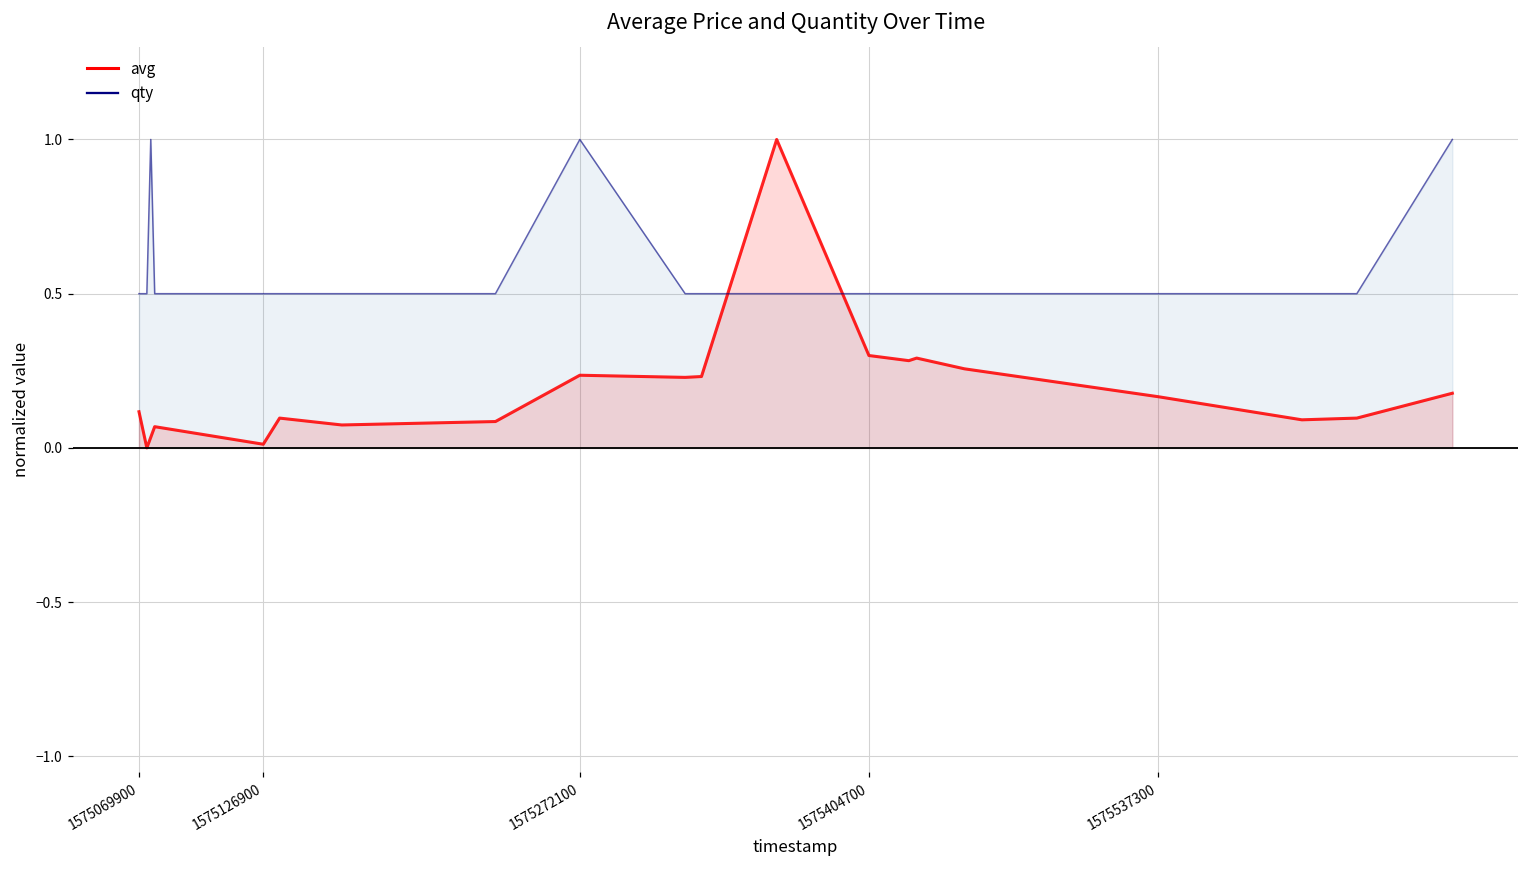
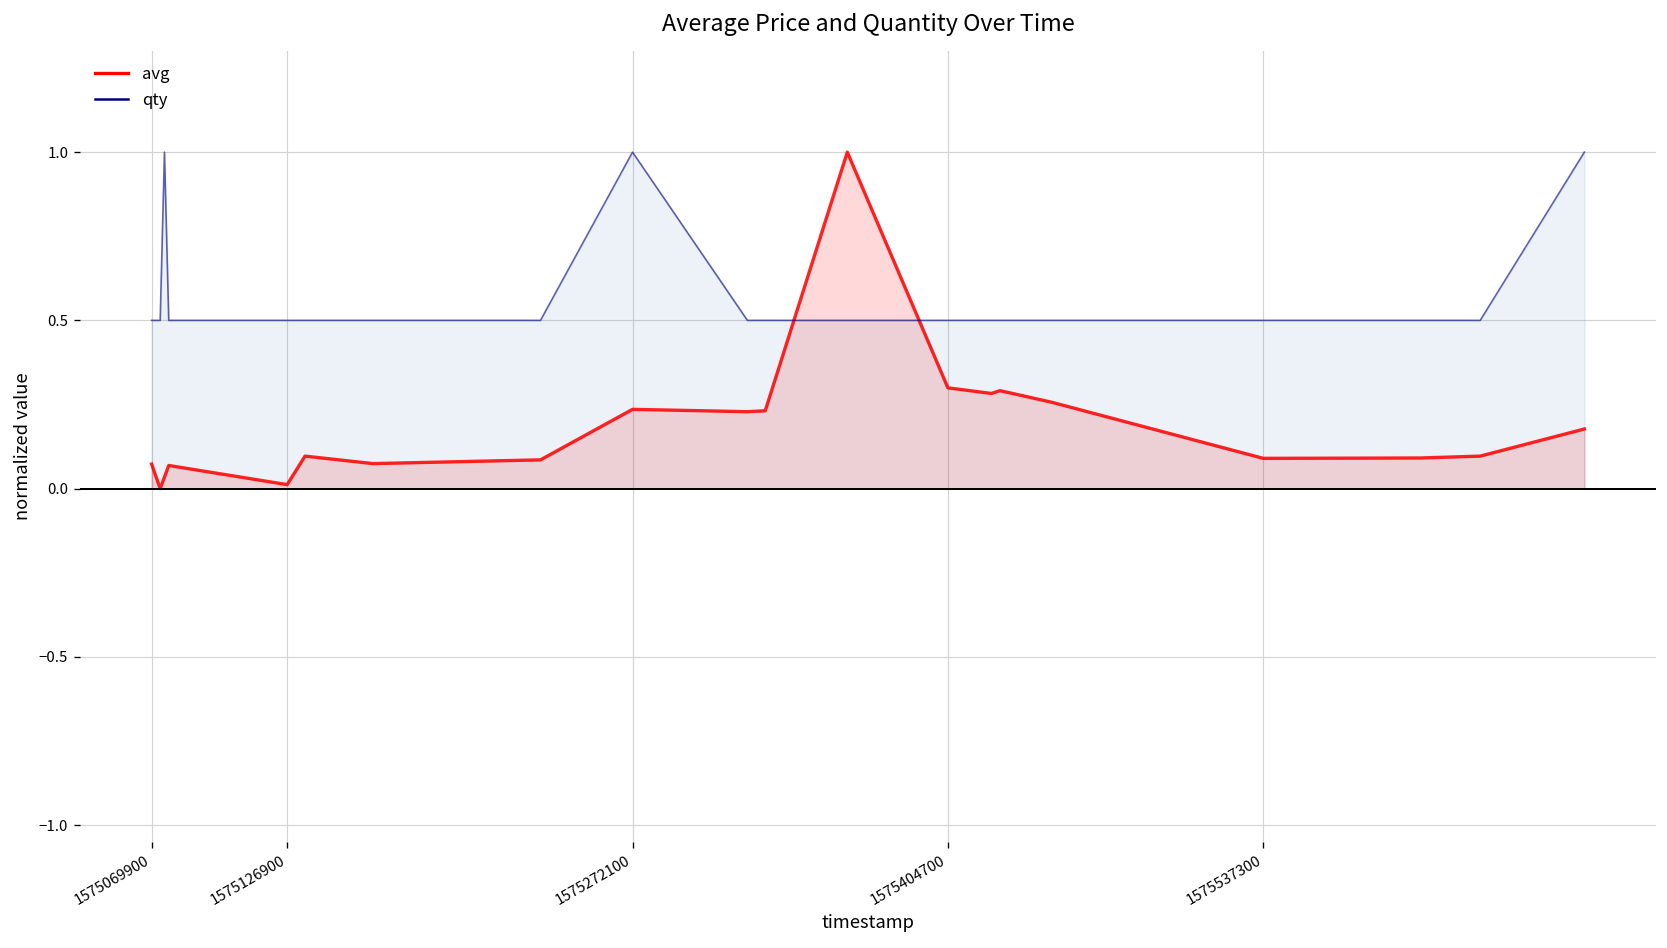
avg, 1575069900: 0.12 -> 0.07
avg, 1575537300: 0.17 -> 0.09
